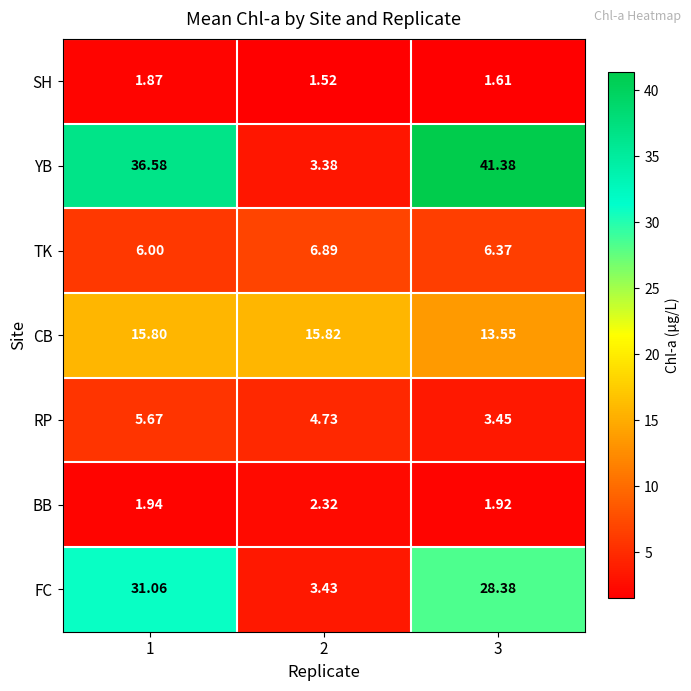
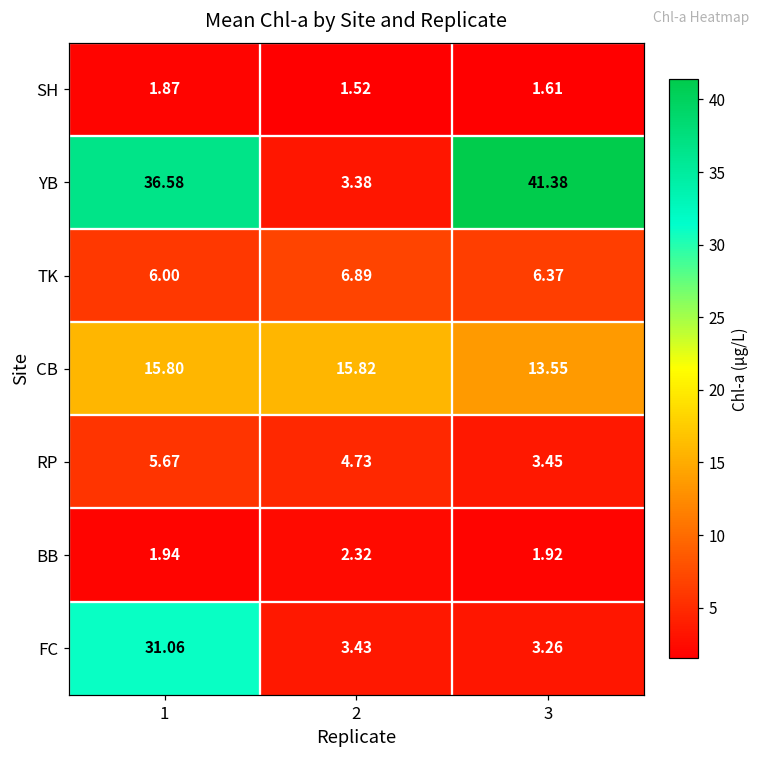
FC, 3: 28.38 -> 3.26
